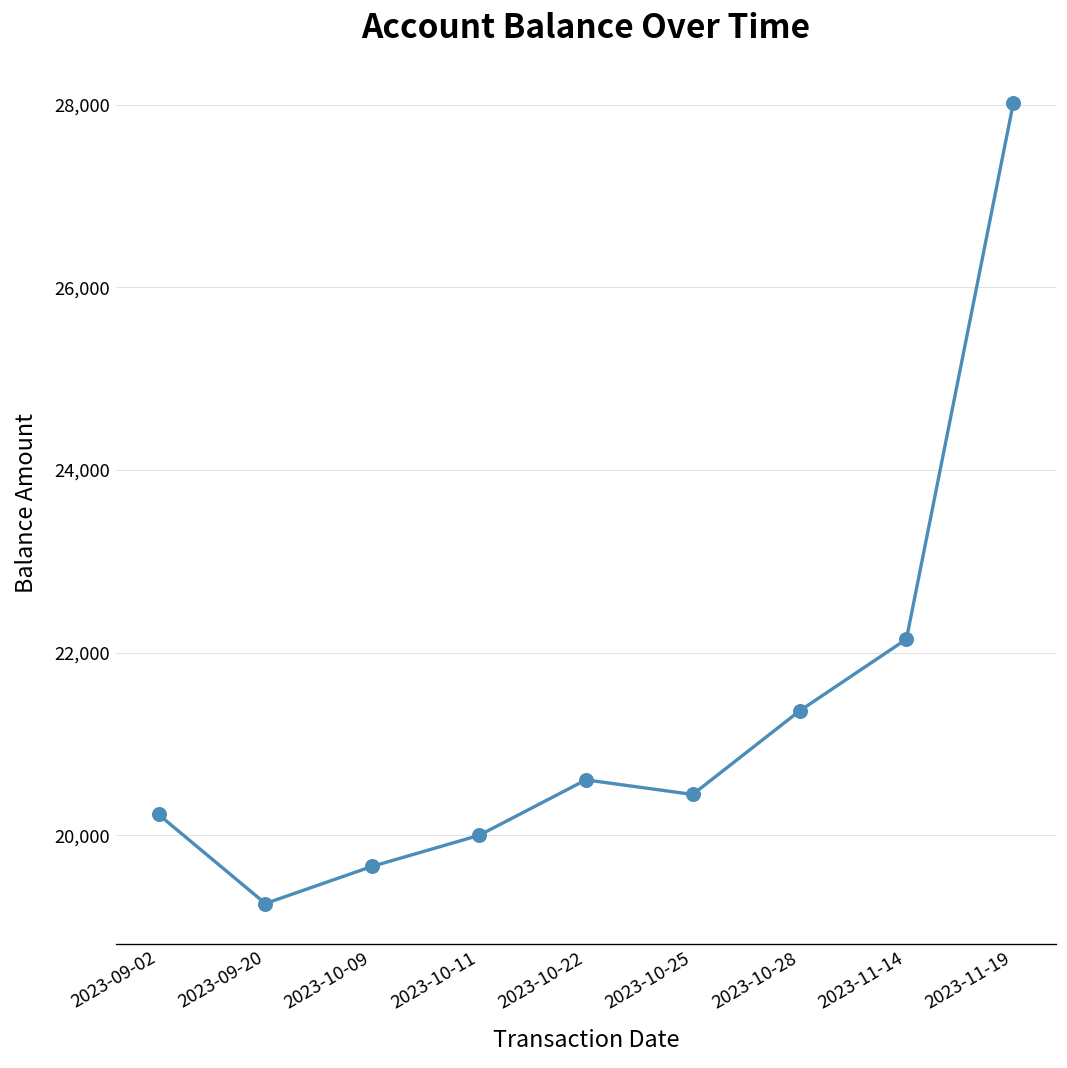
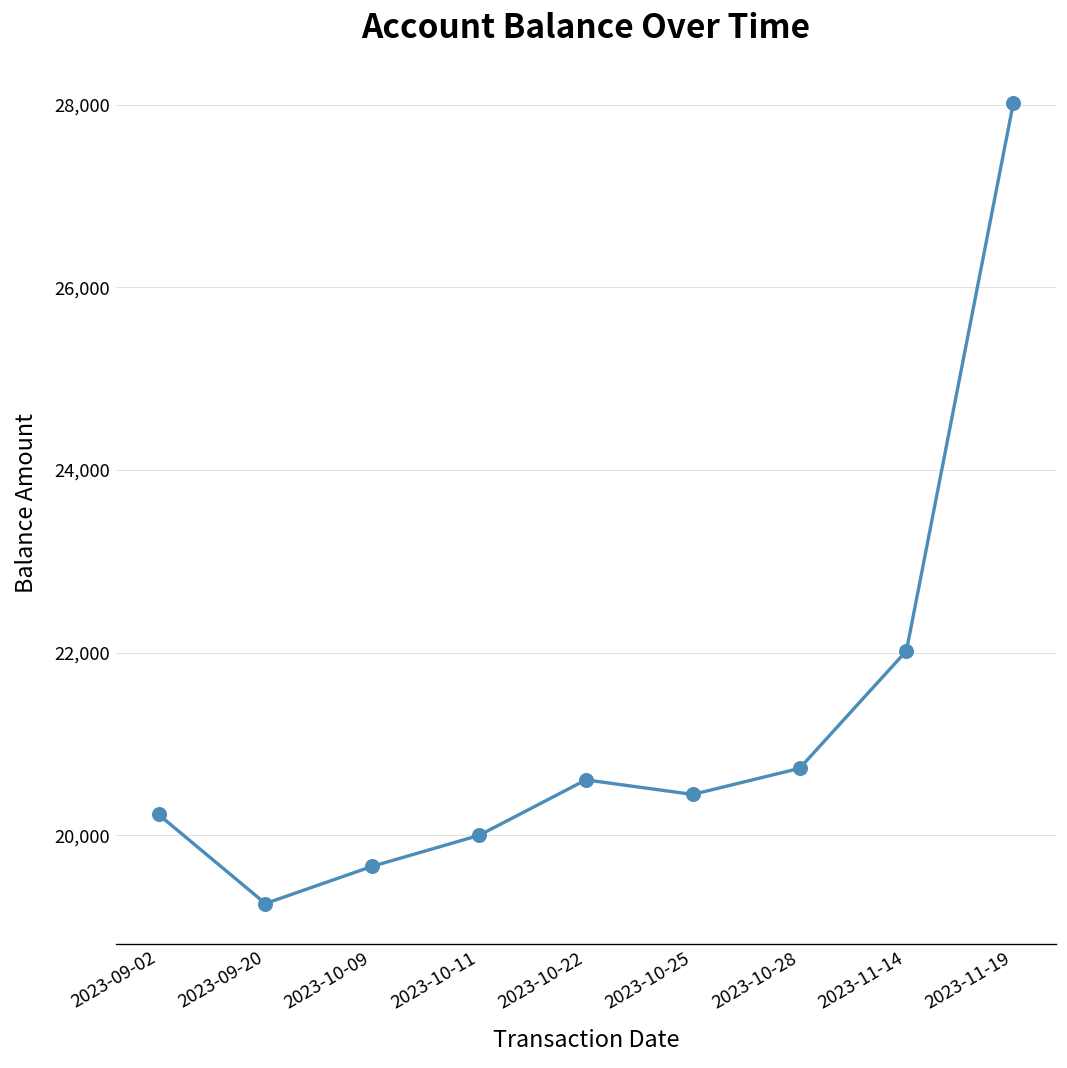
2023-10-28: 21,400 -> 20,700
2023-11-14: 22,100 -> 22,000
